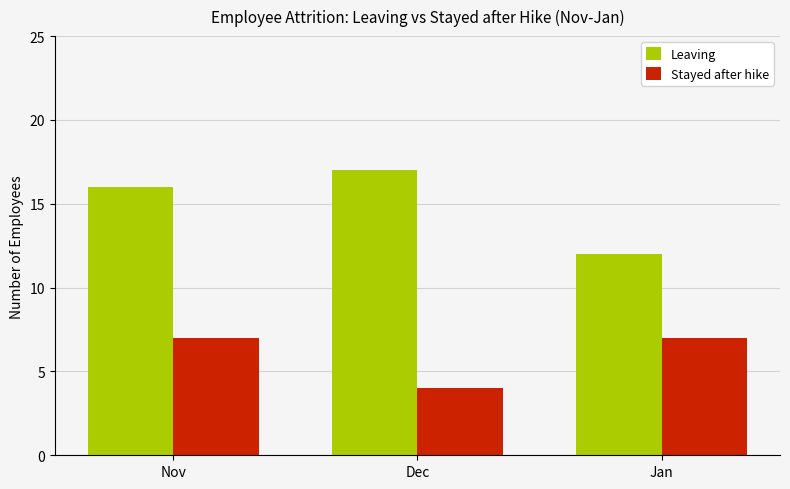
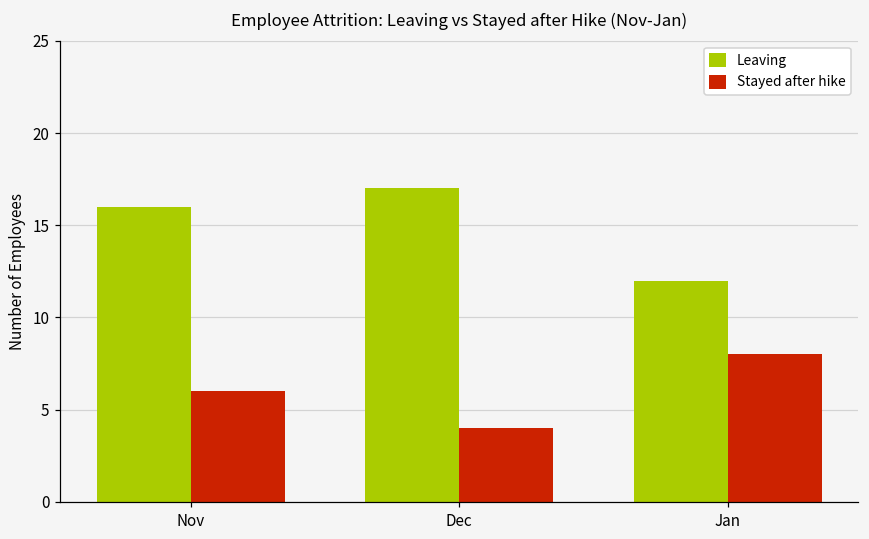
Stayed after hike, Nov: 7 -> 6
Stayed after hike, Jan: 7 -> 8
